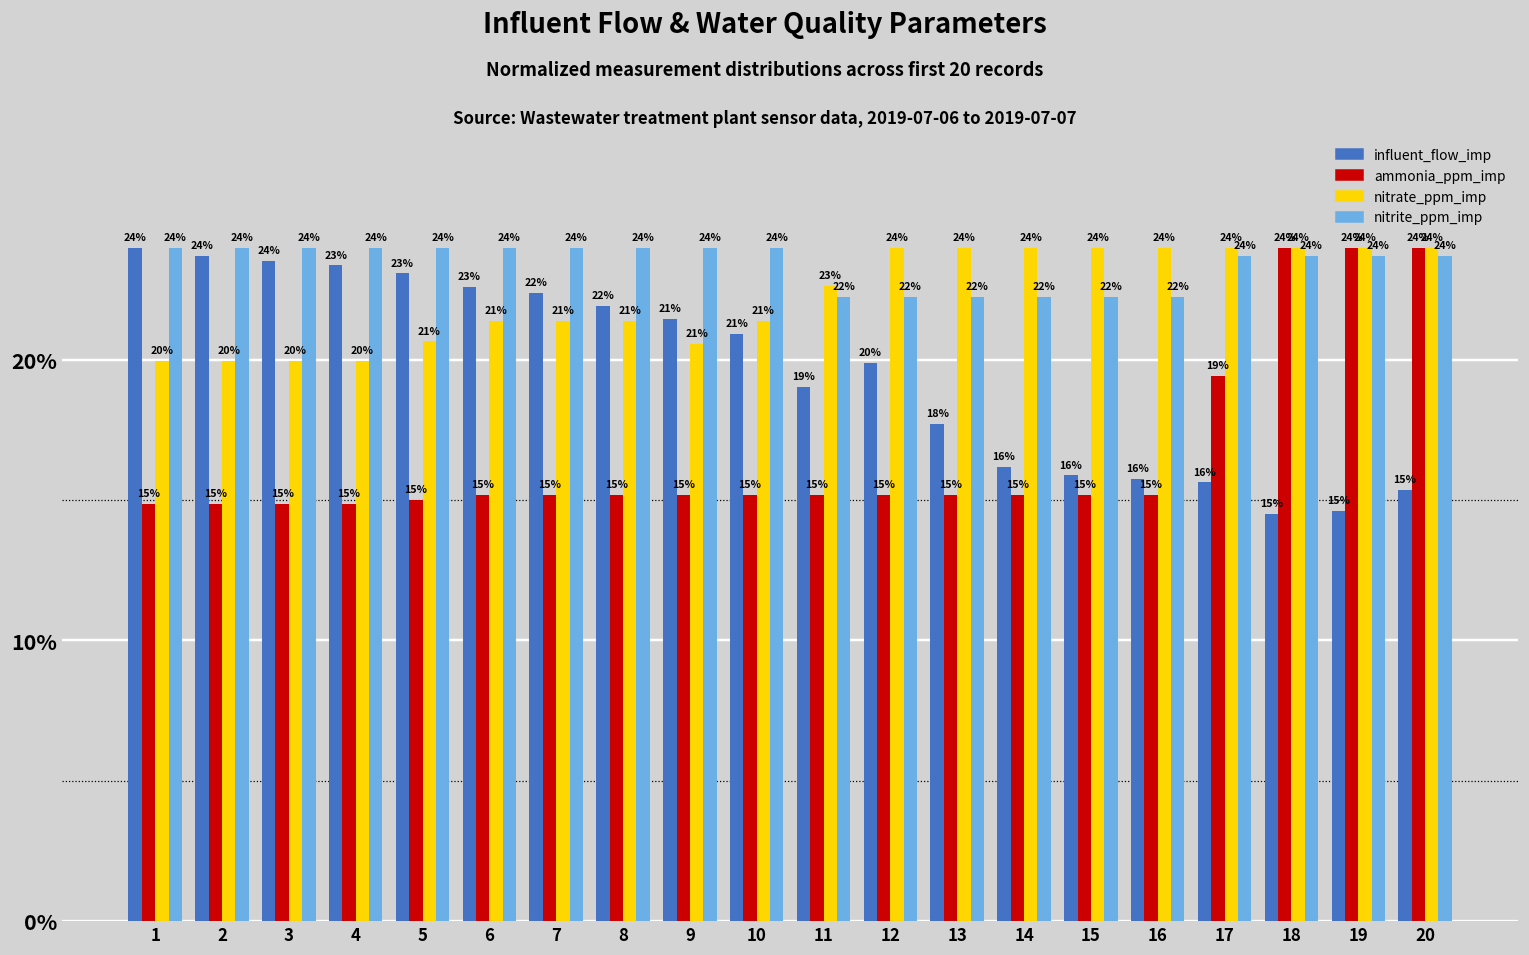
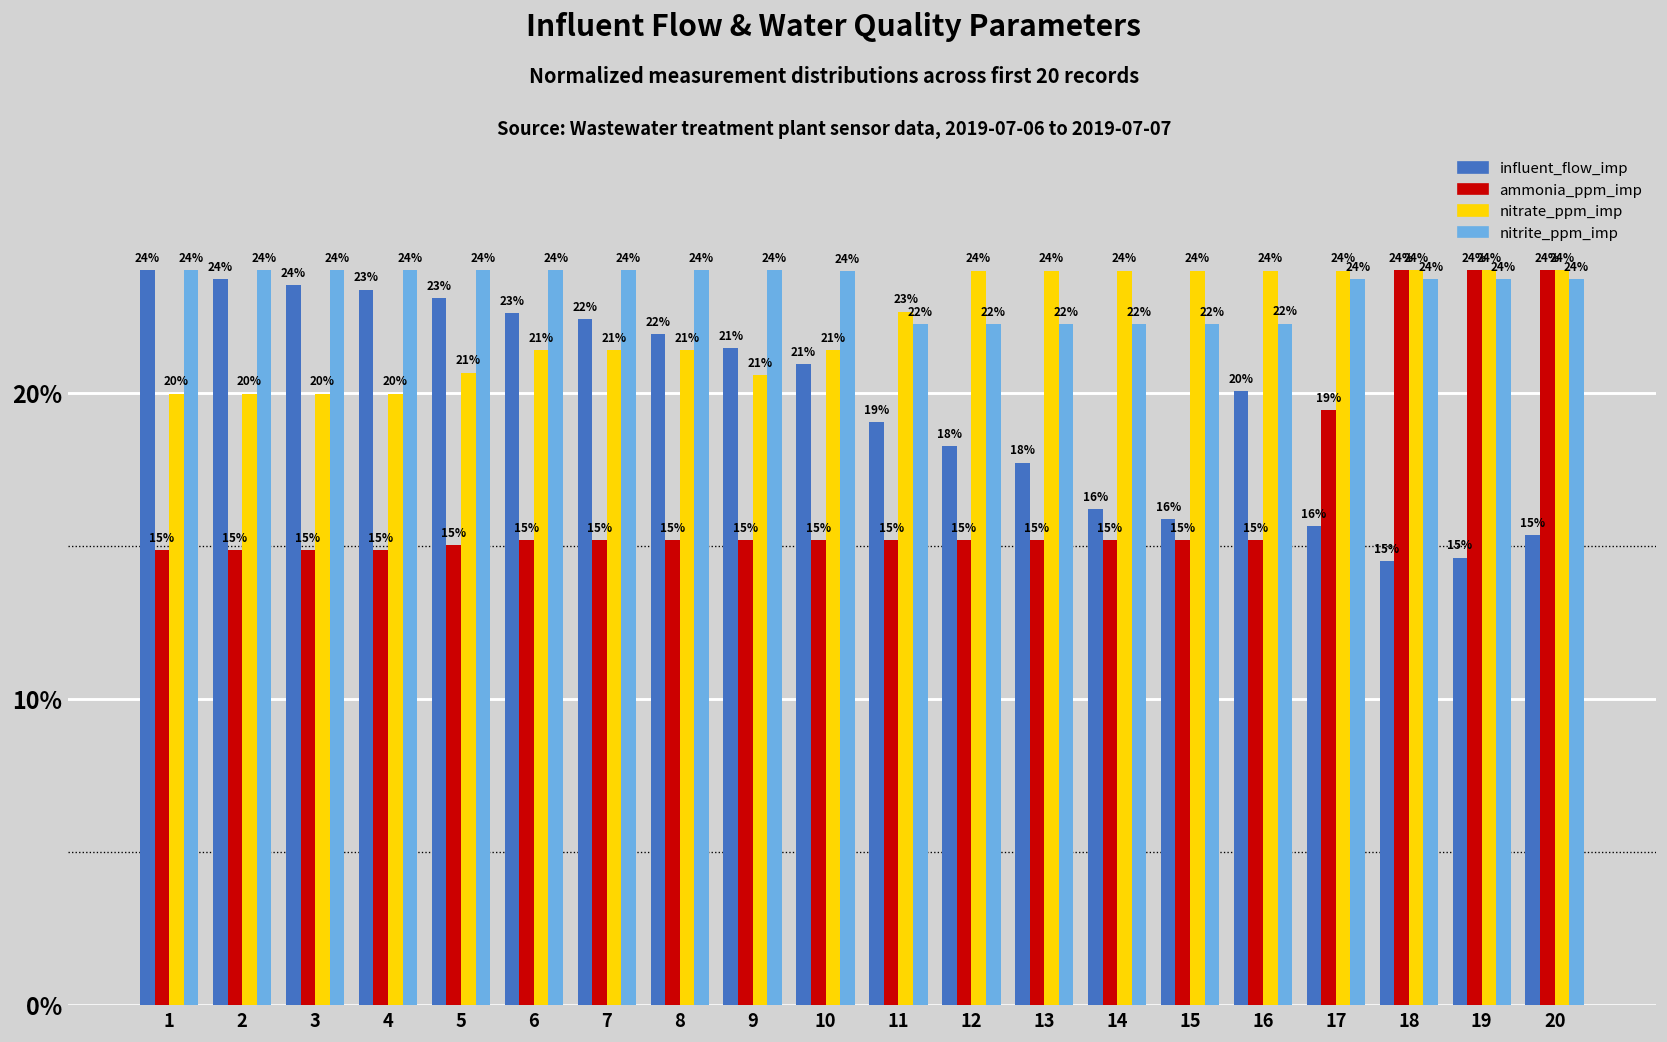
influent_flow_imp, 12: 20% -> 18%
influent_flow_imp, 16: 16% -> 20%
